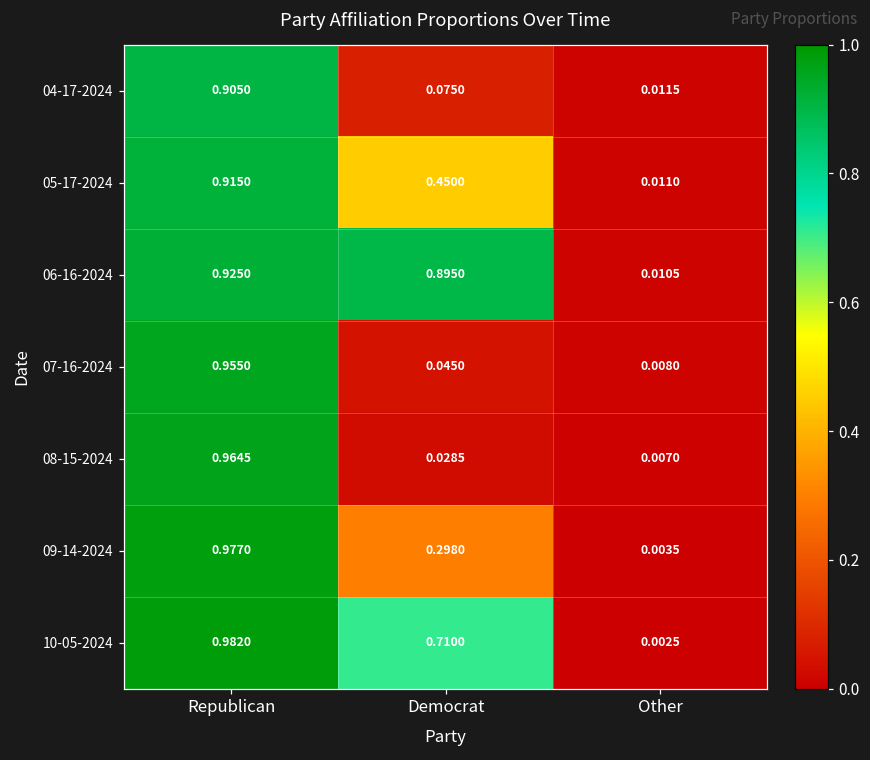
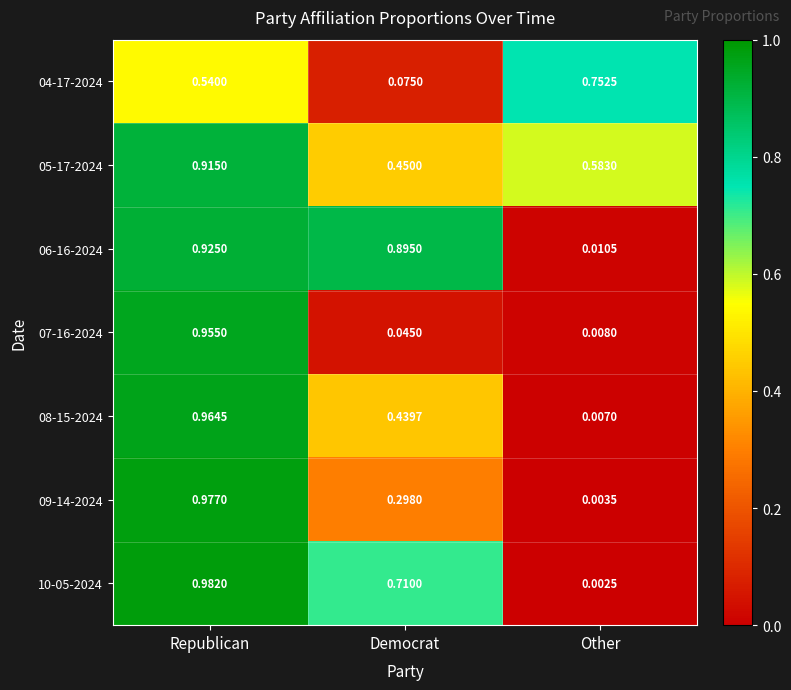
04-17-2024, Republican: 0.9050 -> 0.5400
04-17-2024, Other: 0.0115 -> 0.7525
05-17-2024, Other: 0.0110 -> 0.5830
08-15-2024, Democrat: 0.0285 -> 0.4397
